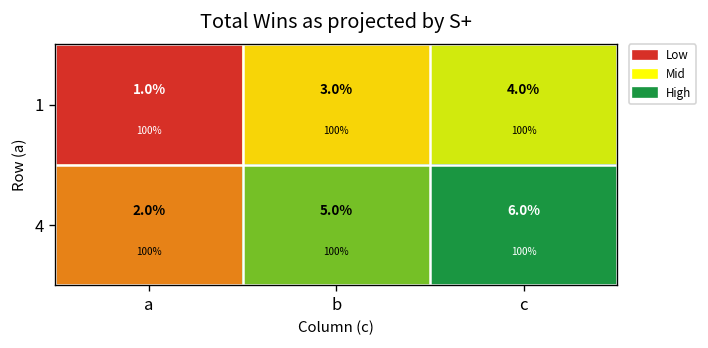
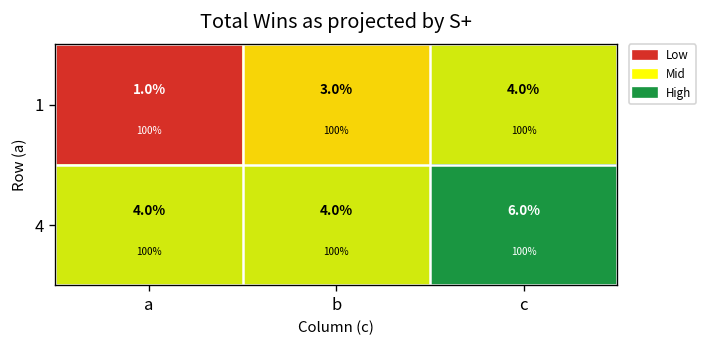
4, a: 2.0% -> 4.0%
4, b: 5.0% -> 4.0%
